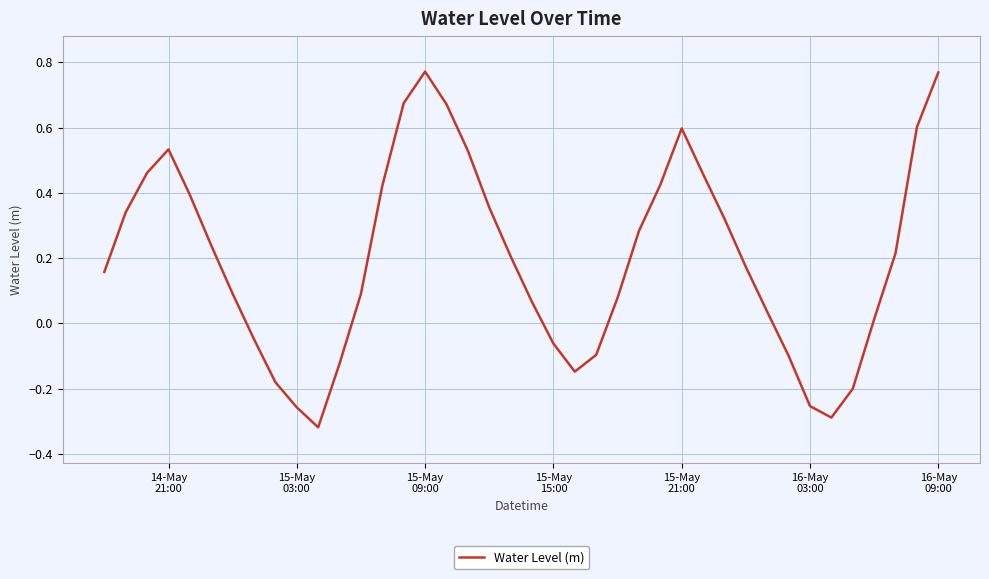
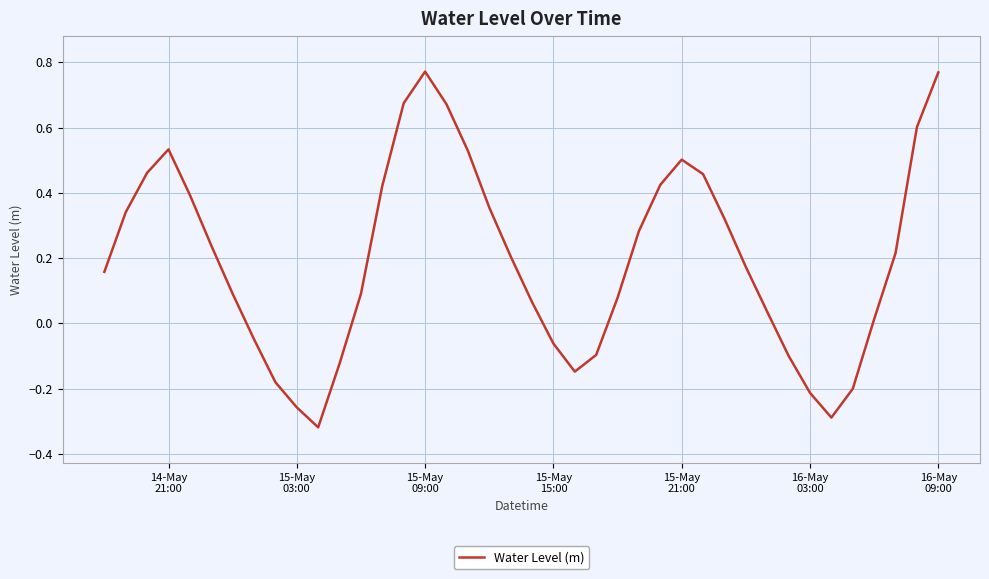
15-May 21:00: 0.60 -> 0.50
16-May 03:00: -0.25 -> -0.21
